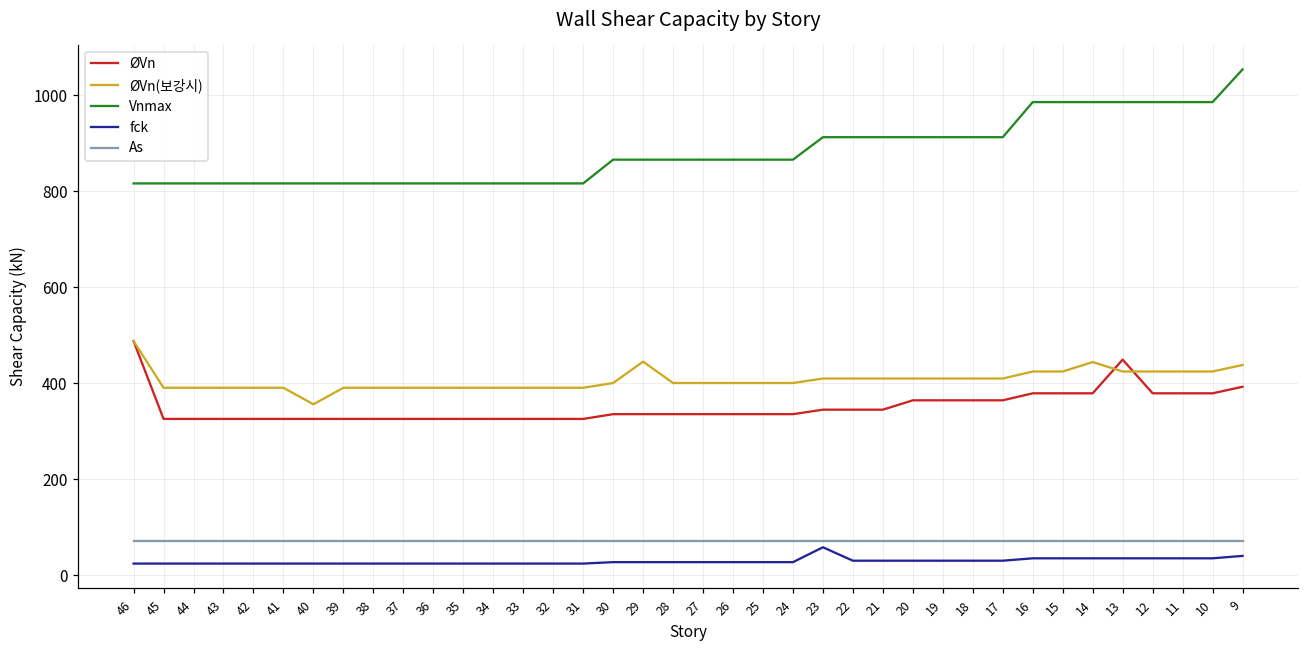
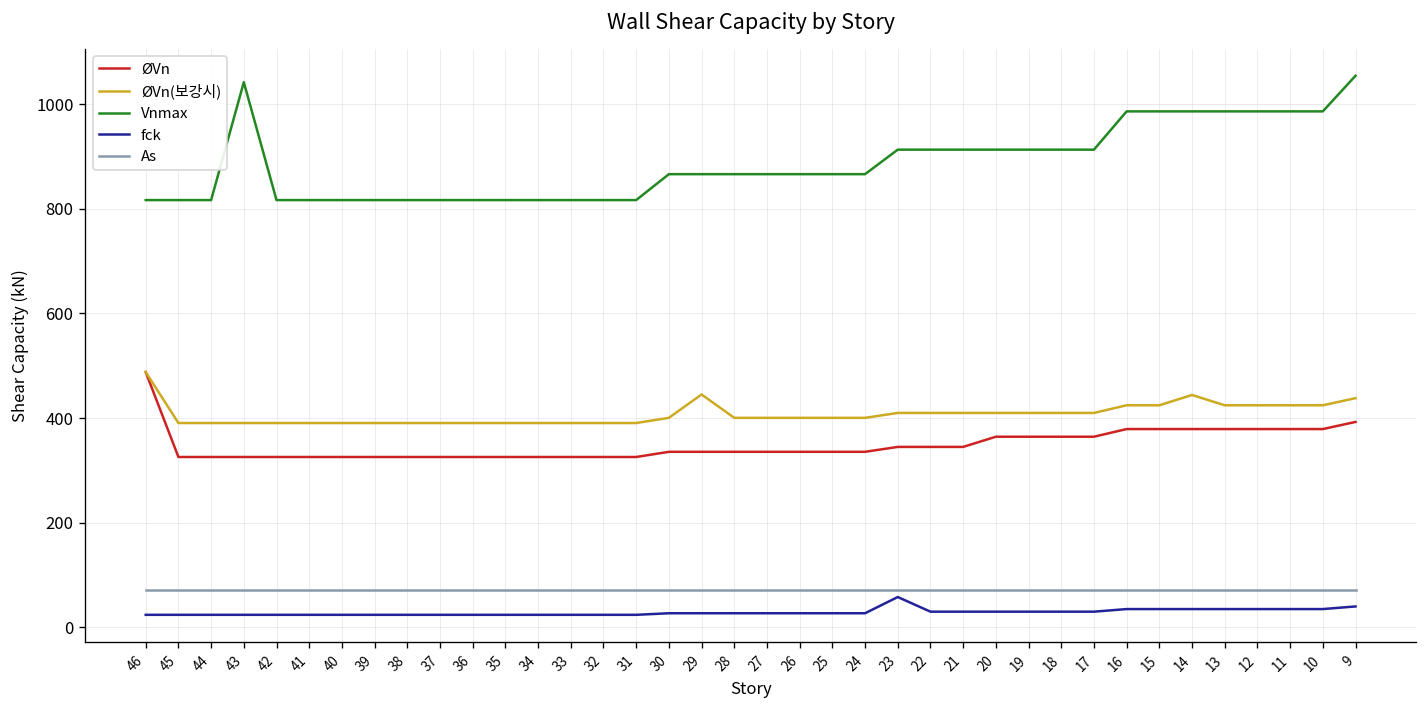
Vnmax, 43: 820 -> 1040
ØVn(보강시), 40: 360 -> 390
ØVn, 13: 450 -> 380
